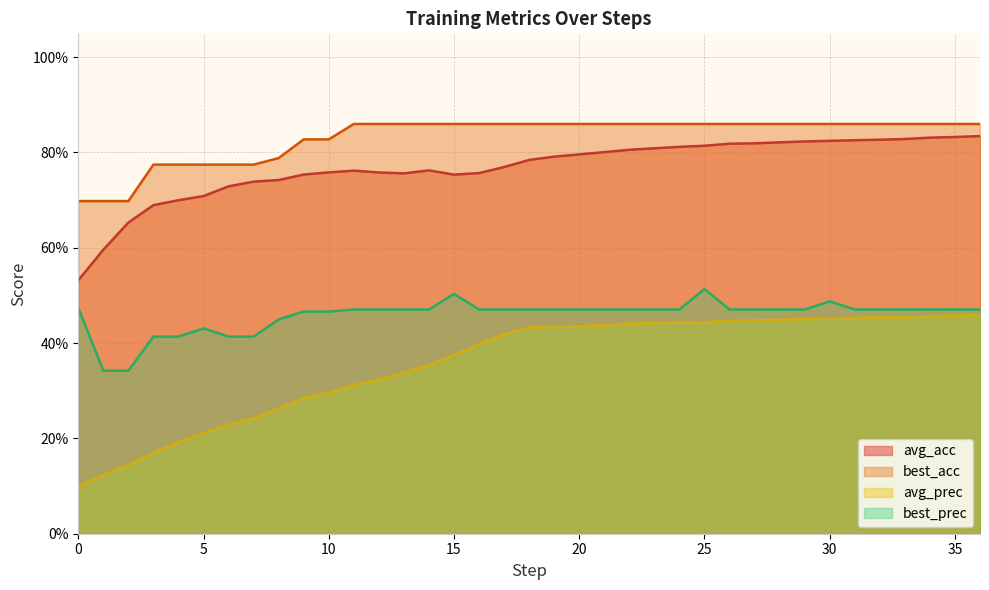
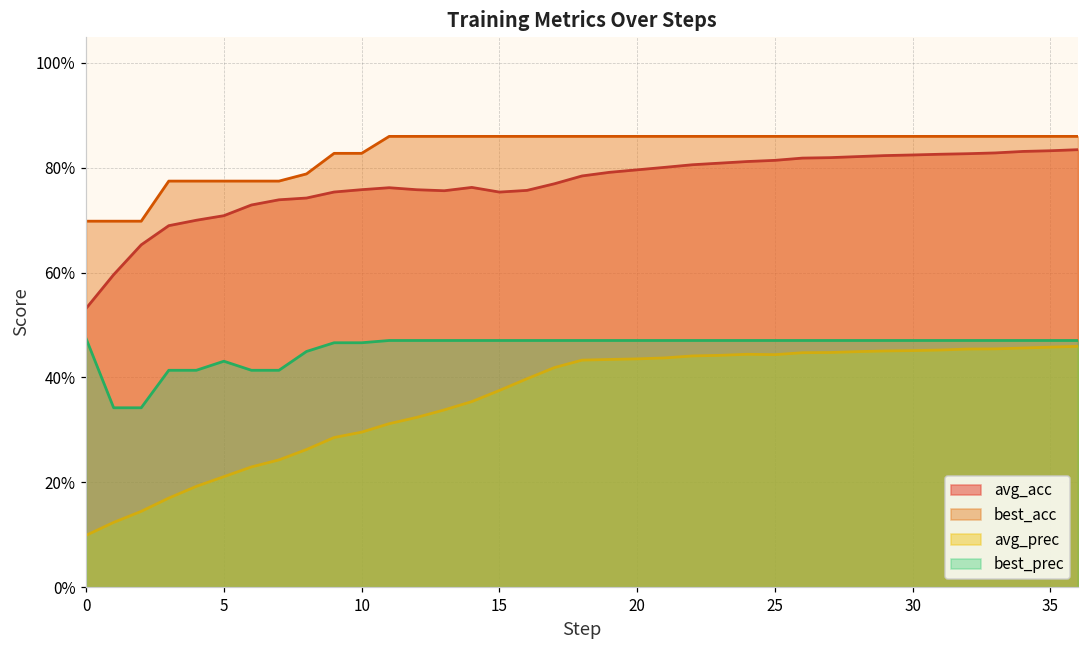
best_prec, 15: 50% -> 47%
best_prec, 25: 51% -> 47%
best_prec, 30: 49% -> 47%
